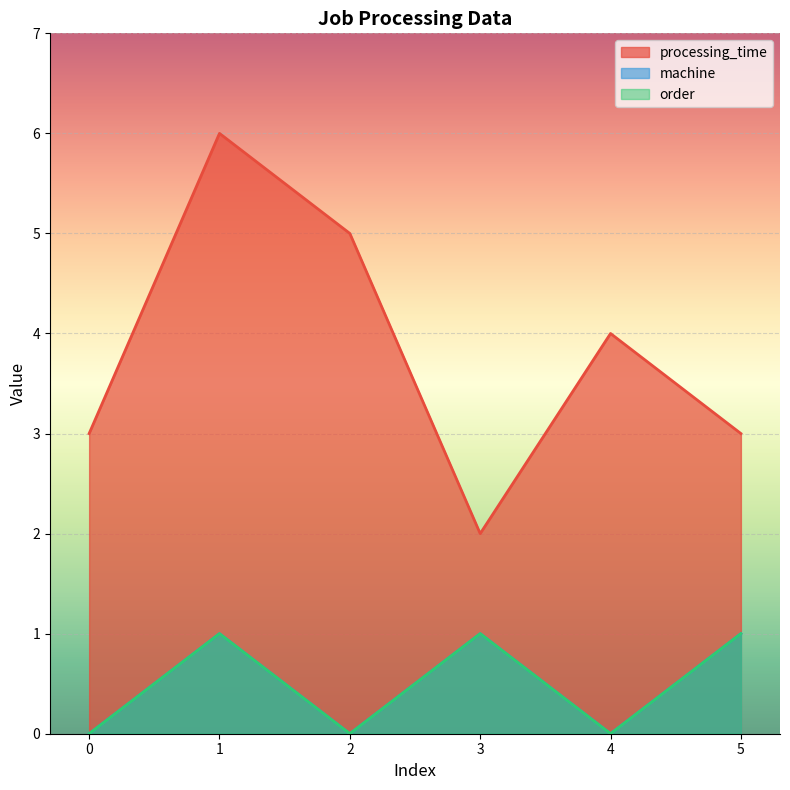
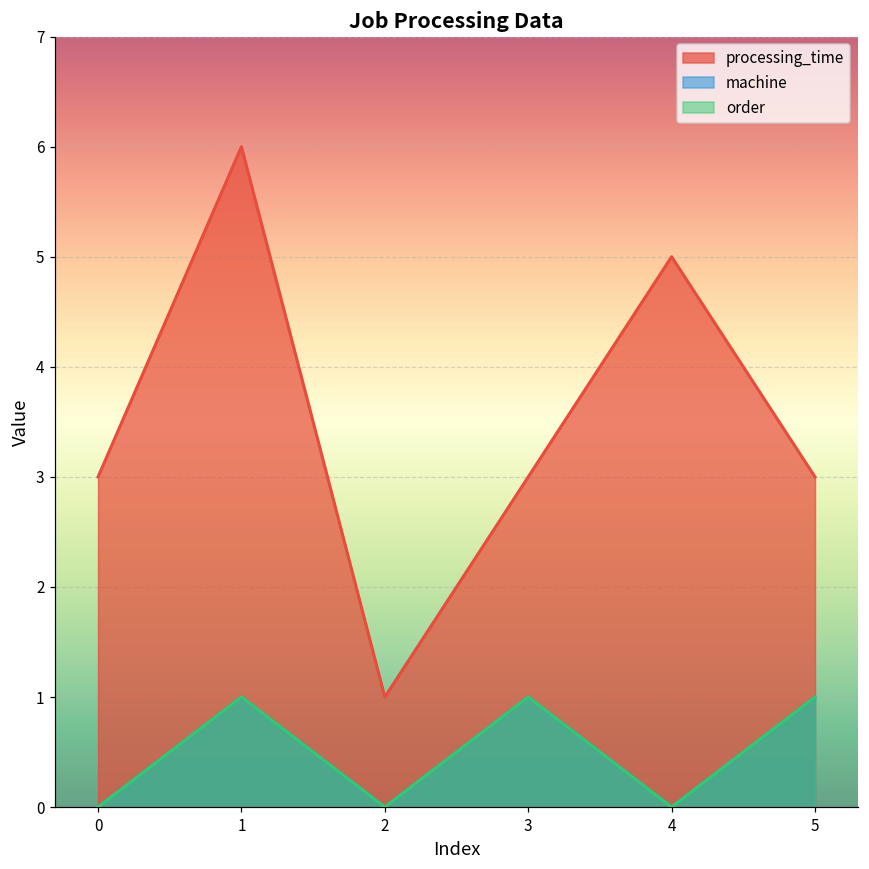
processing_time, 2: 5 -> 1
processing_time, 3: 2 -> 3
processing_time, 4: 4 -> 5
